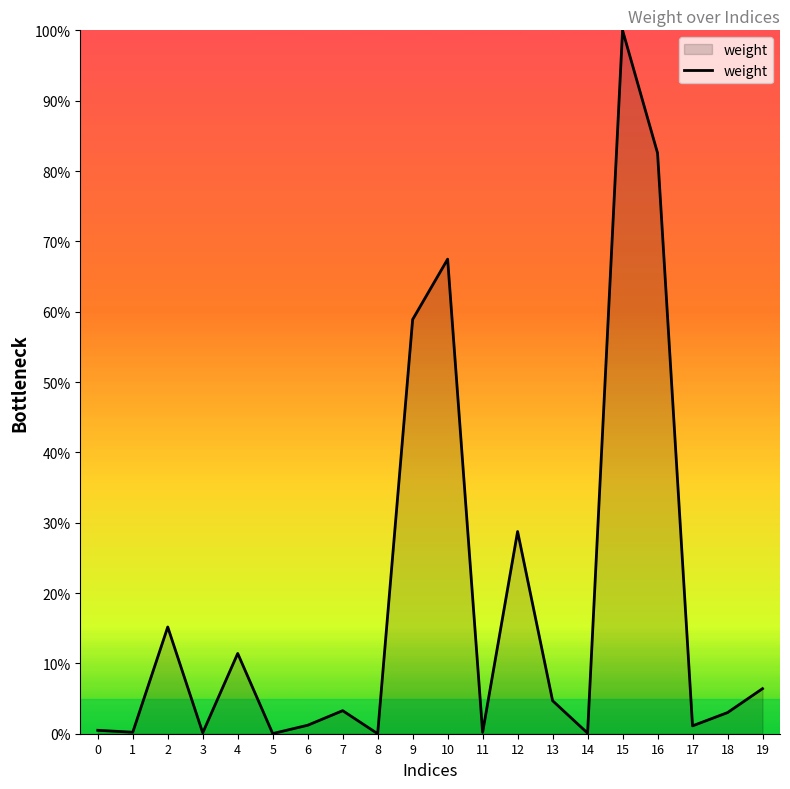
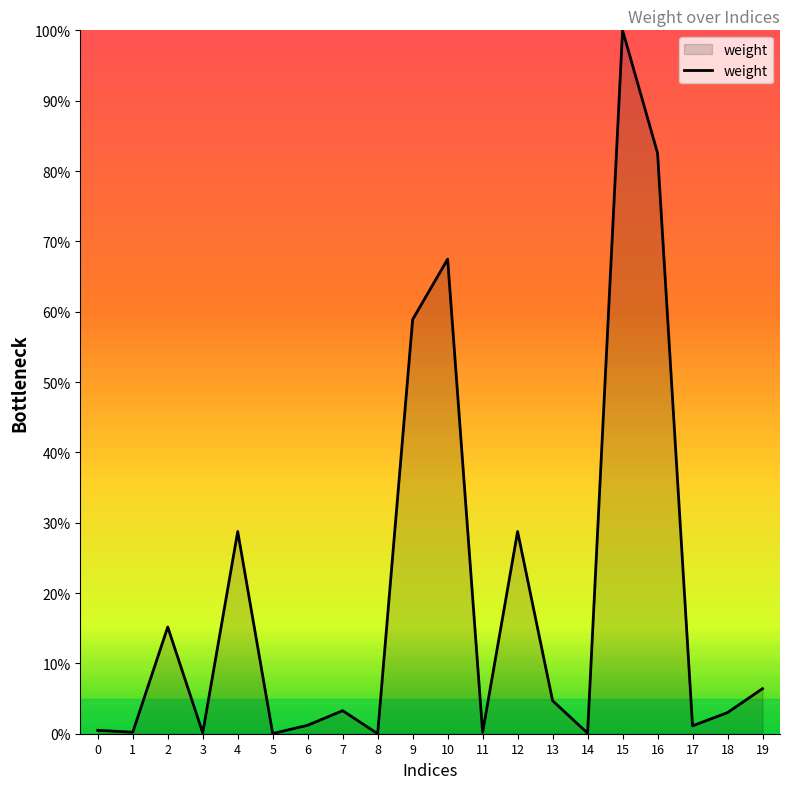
4: 11% -> 29%
